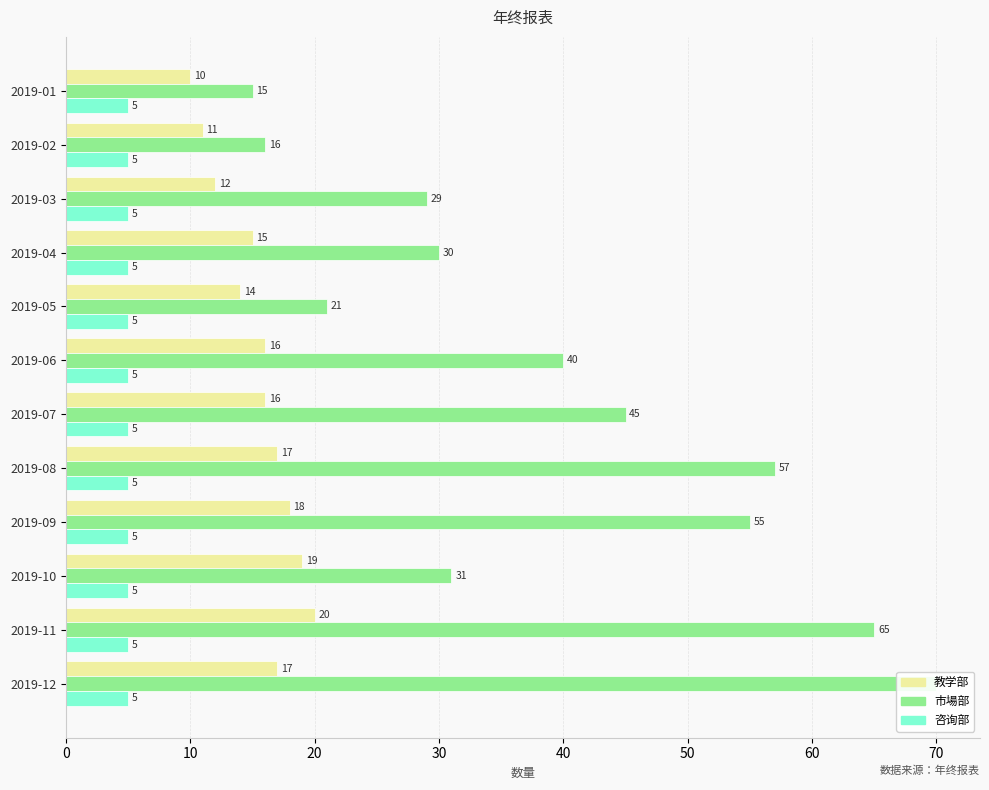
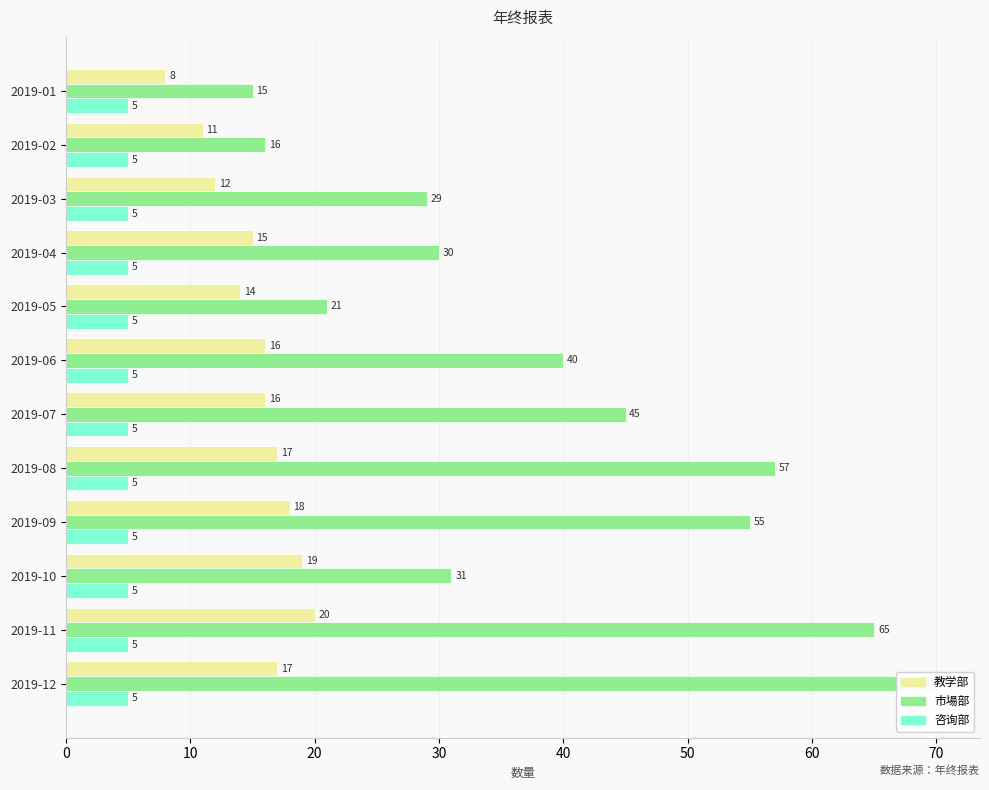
教学部, 2019-01: 10 -> 8
